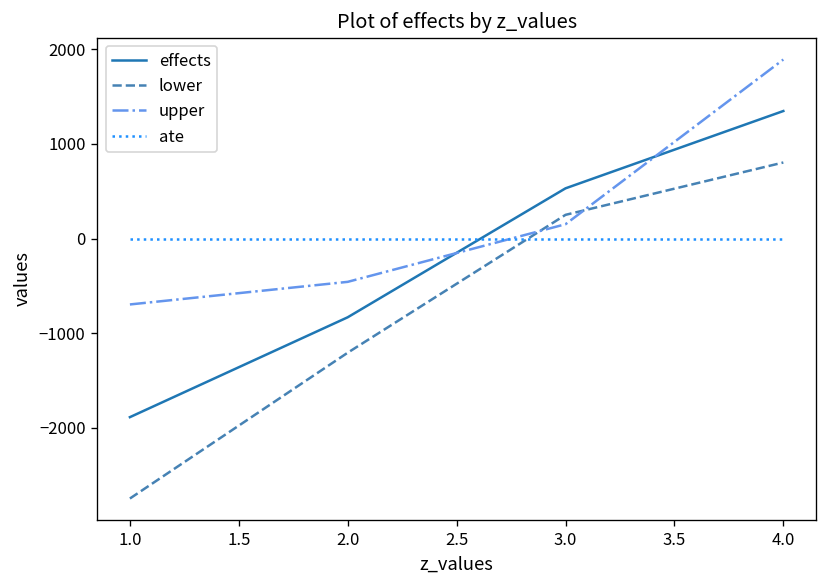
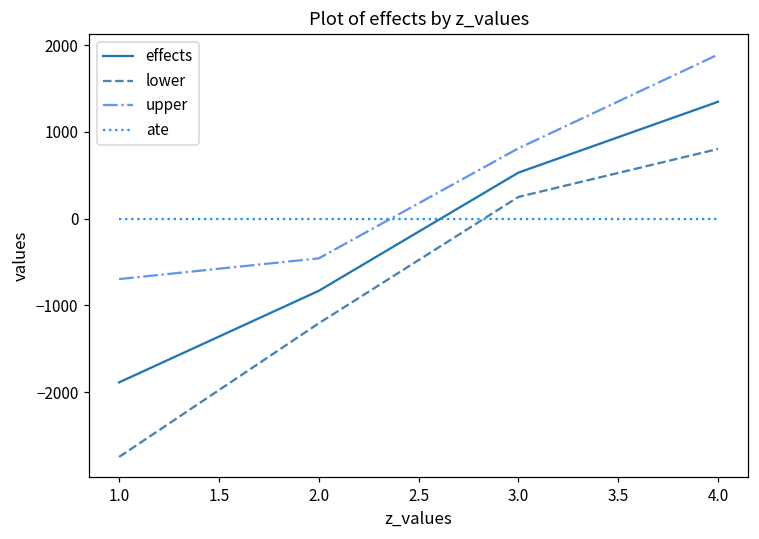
upper, 3.0: 200 -> 800
